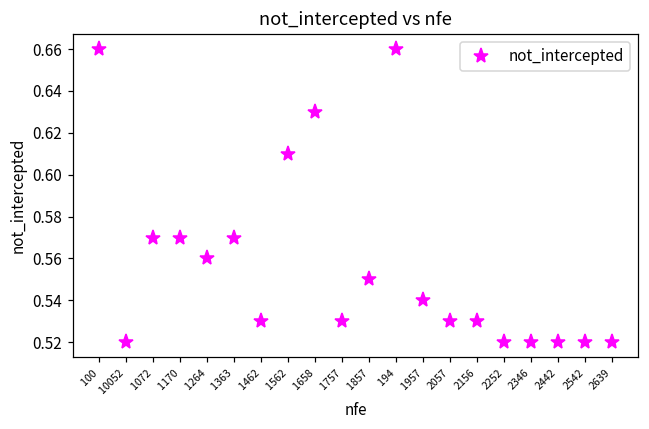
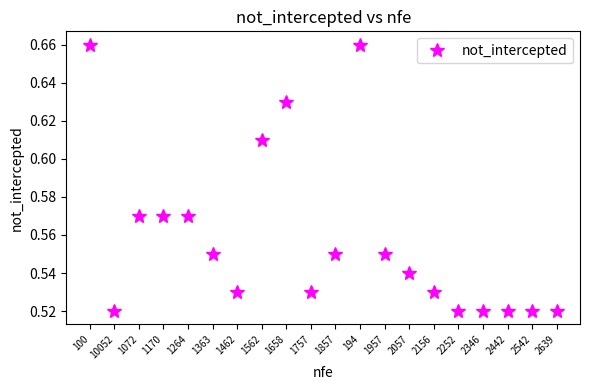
1264: 0.56 -> 0.57
1363: 0.57 -> 0.55
1957: 0.54 -> 0.55
2057: 0.53 -> 0.54
